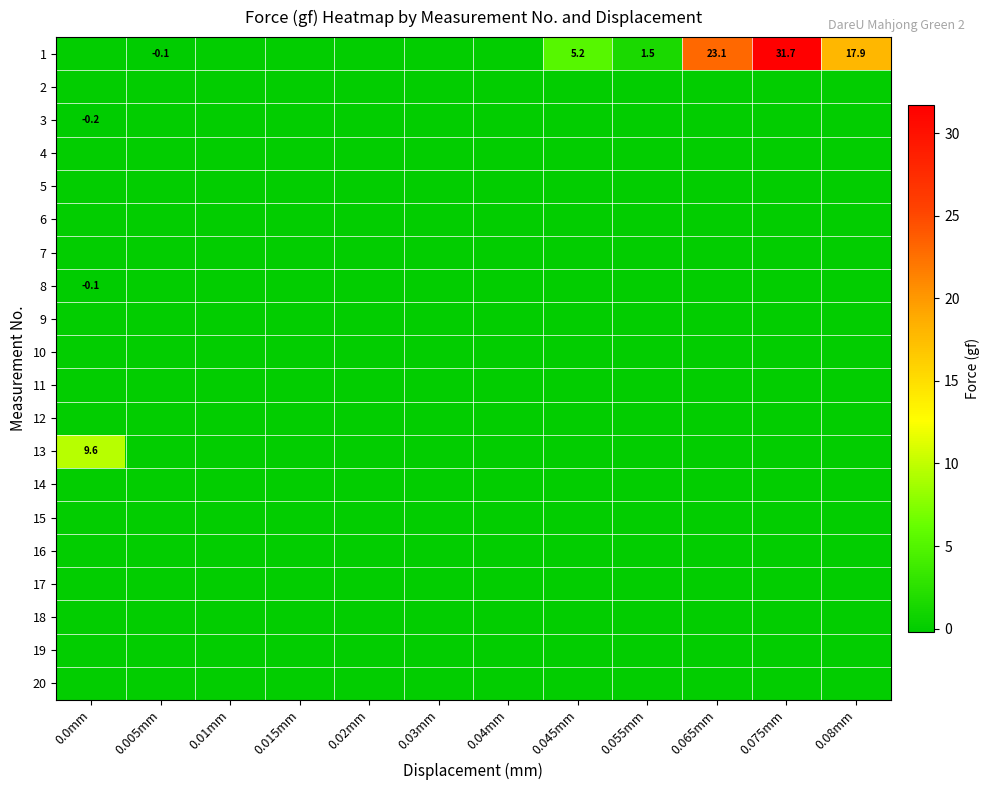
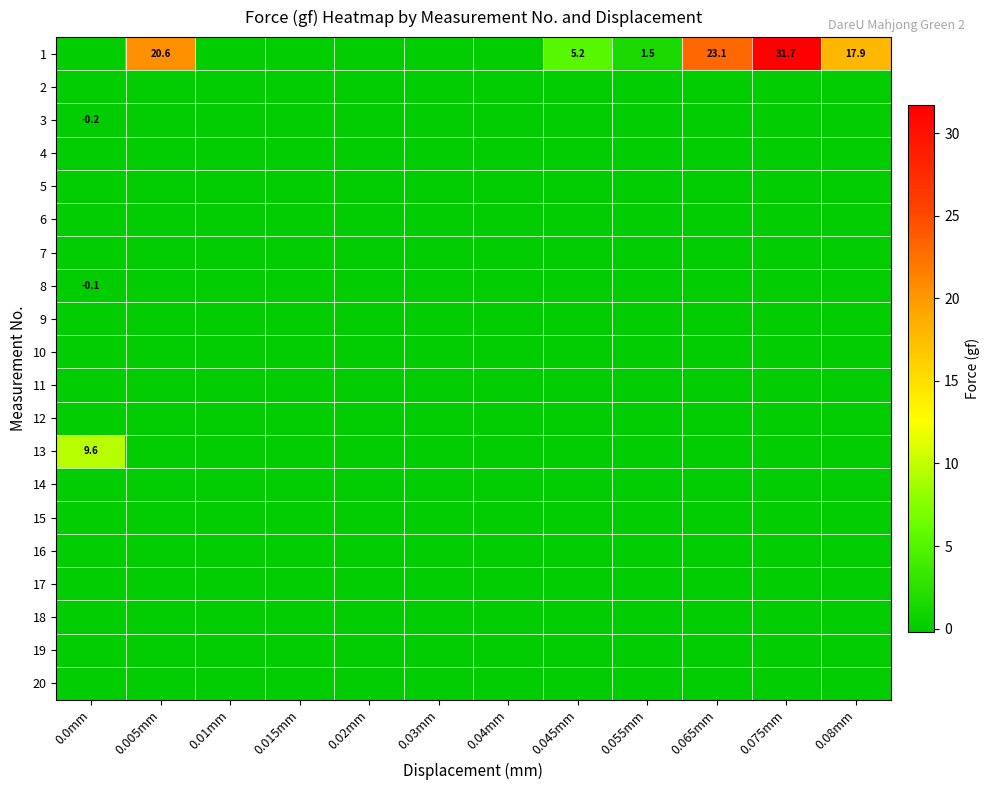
1, 0.005mm: -0.1 -> 20.6
